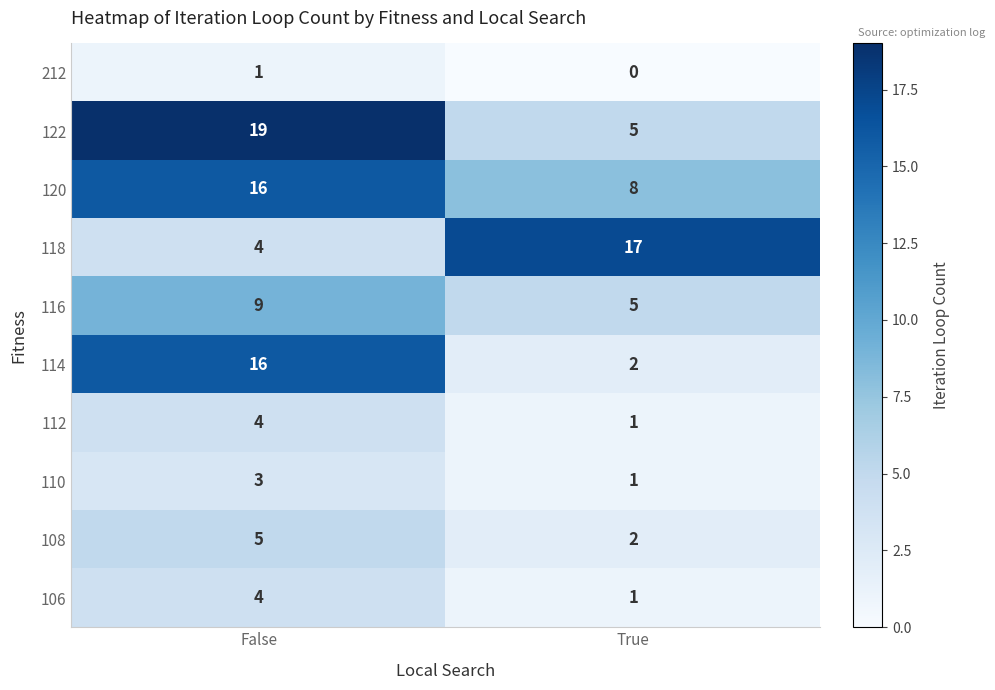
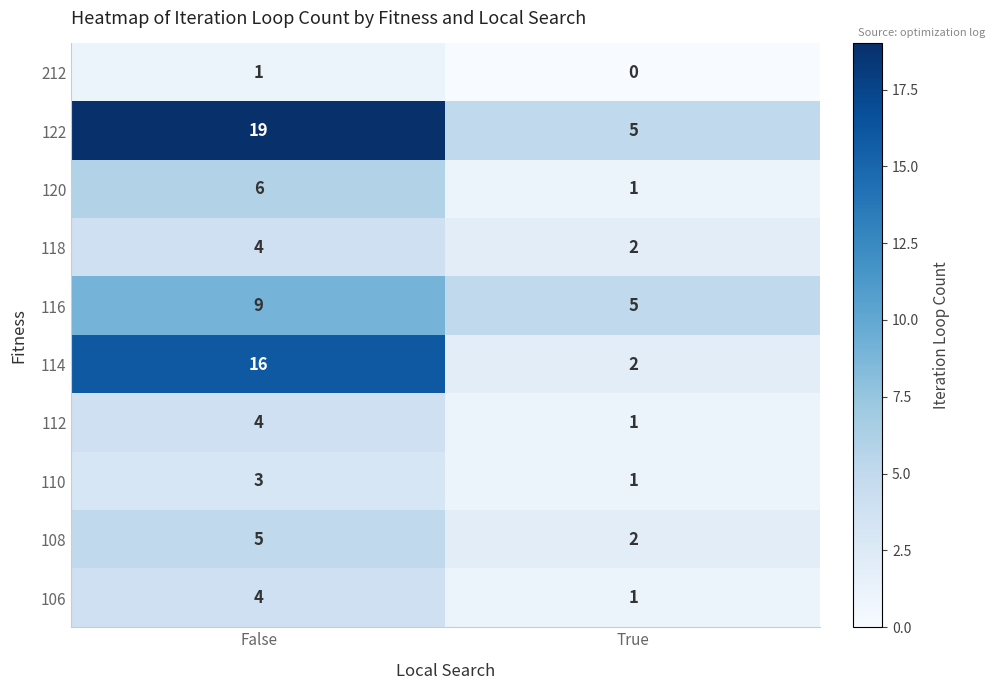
120, False: 16 -> 6
120, True: 8 -> 1
118, True: 17 -> 2
